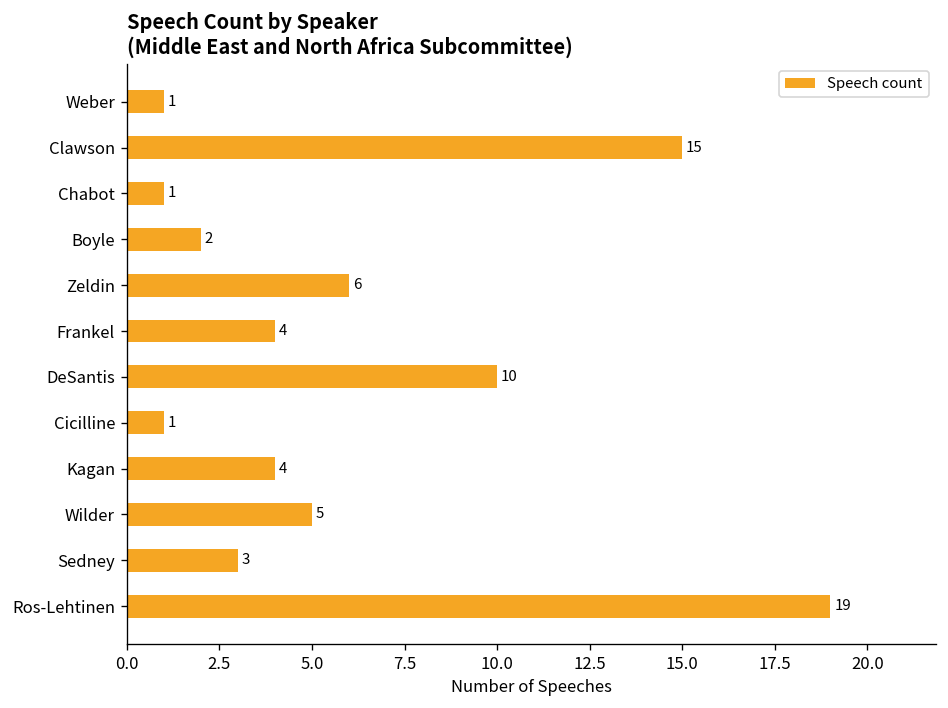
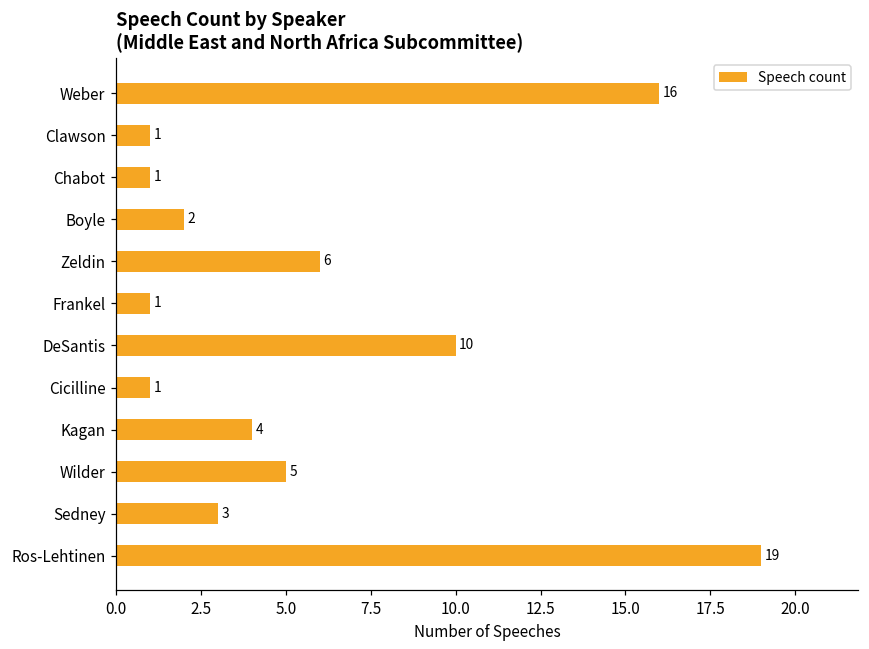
Weber: 1 -> 16
Clawson: 15 -> 1
Frankel: 4 -> 1
